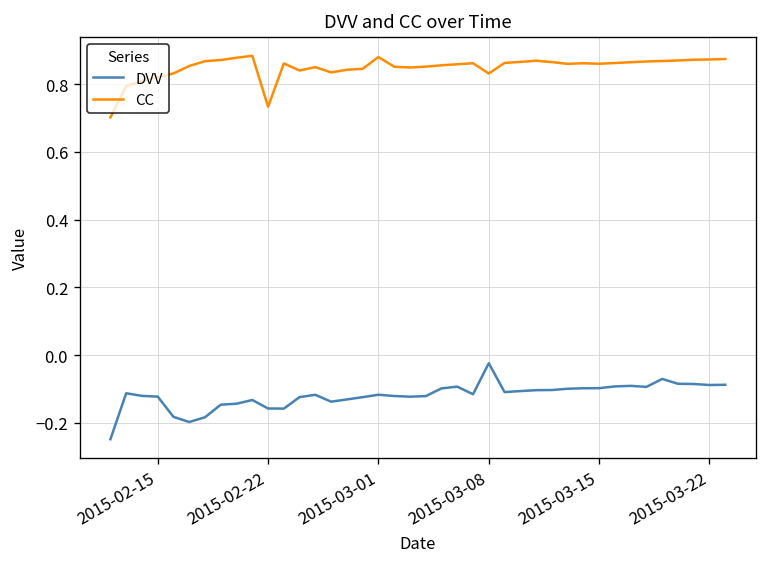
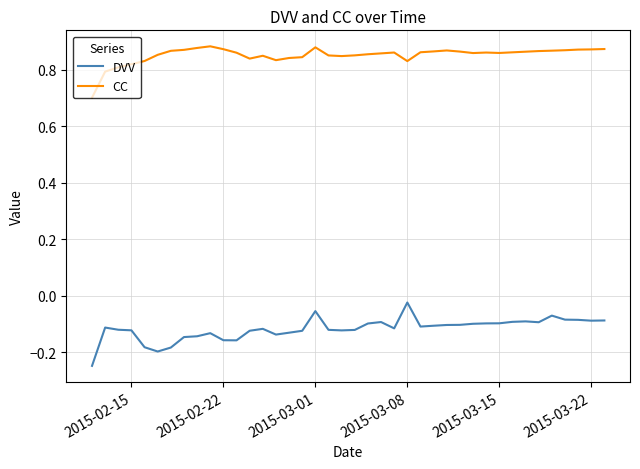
CC, 2015-02-22: 0.73 -> 0.87
DVV, 2015-03-01: -0.12 -> -0.05
